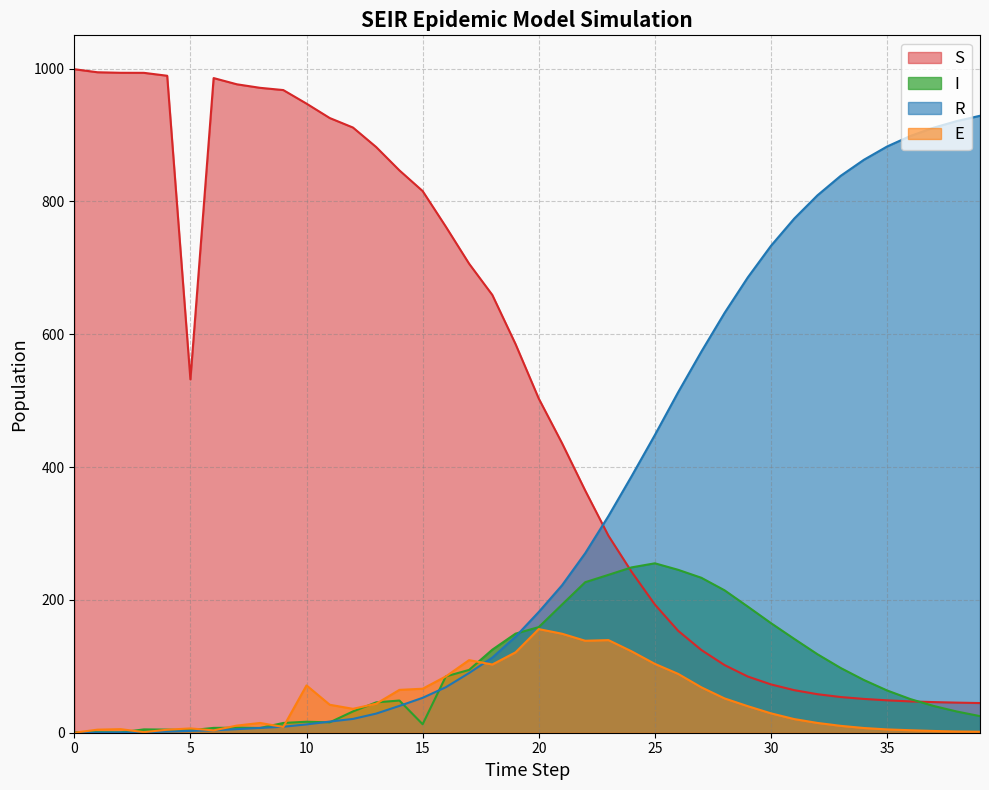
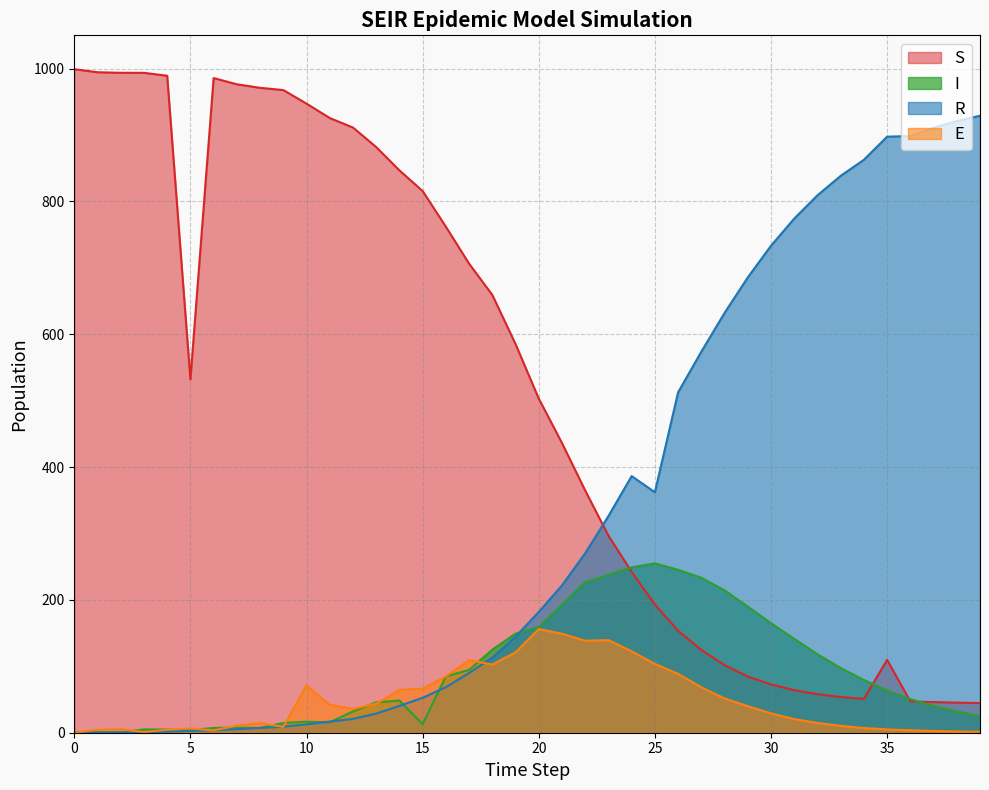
R, 25: 450 -> 360
S, 35: 50 -> 110
R, 35: 880 -> 900
